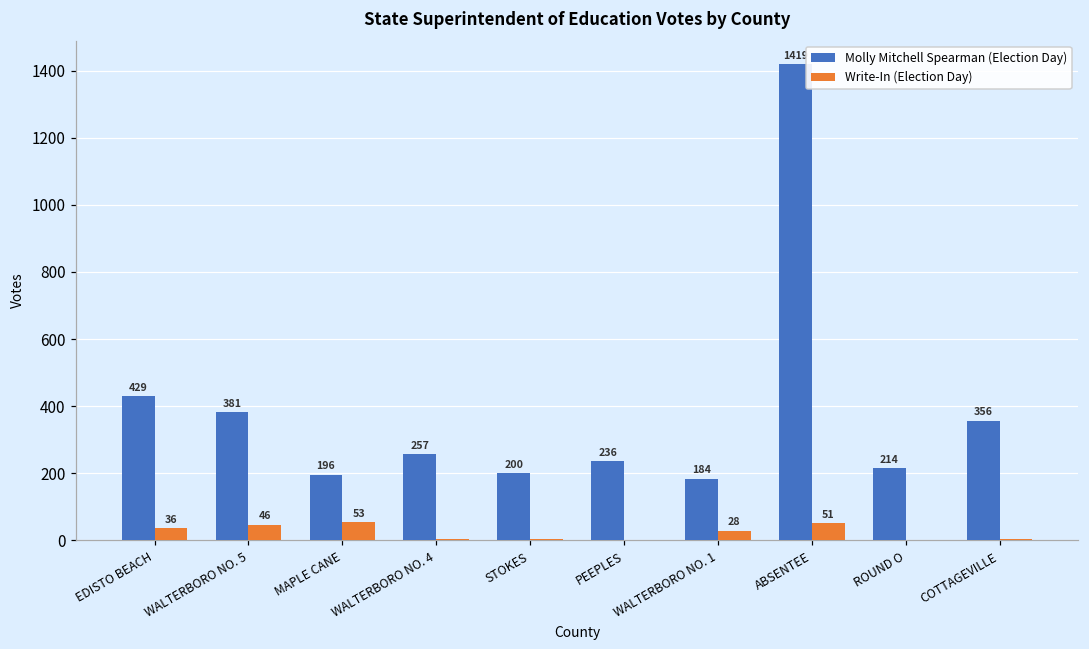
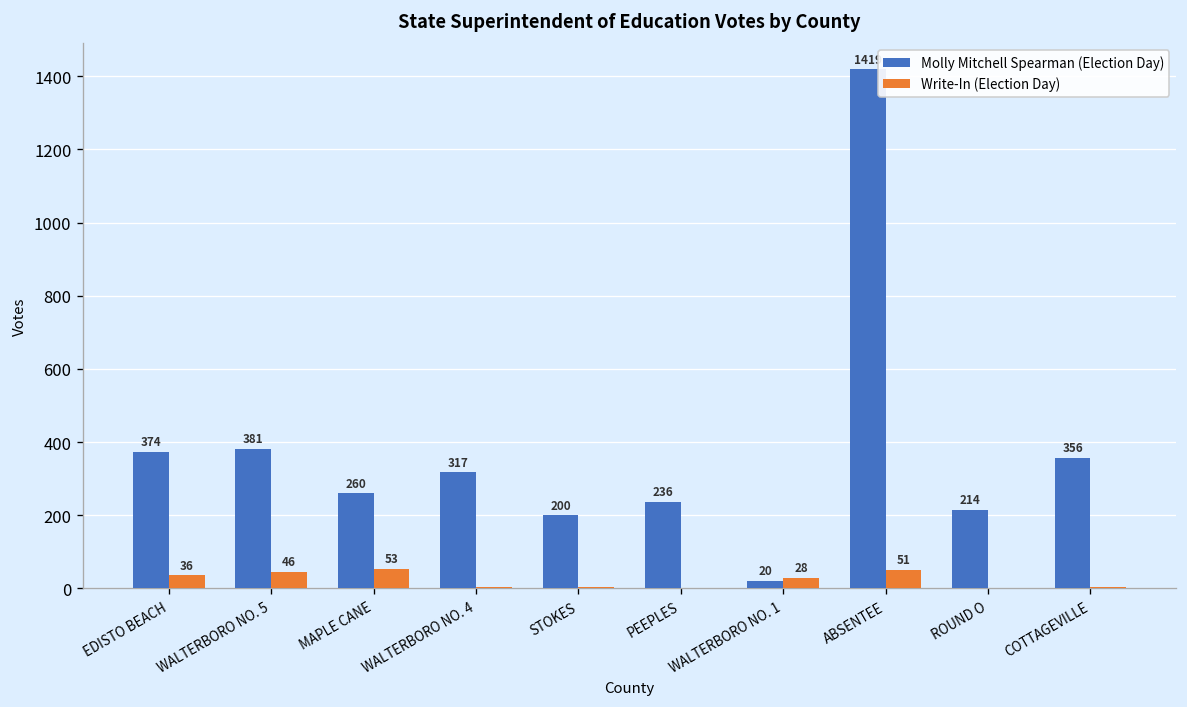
Molly Mitchell Spearman (Election Day), EDISTO BEACH: 429 -> 374
Molly Mitchell Spearman (Election Day), MAPLE CANE: 196 -> 260
Molly Mitchell Spearman (Election Day), WALTERBORO NO. 4: 257 -> 317
Molly Mitchell Spearman (Election Day), WALTERBORO NO. 1: 184 -> 20
